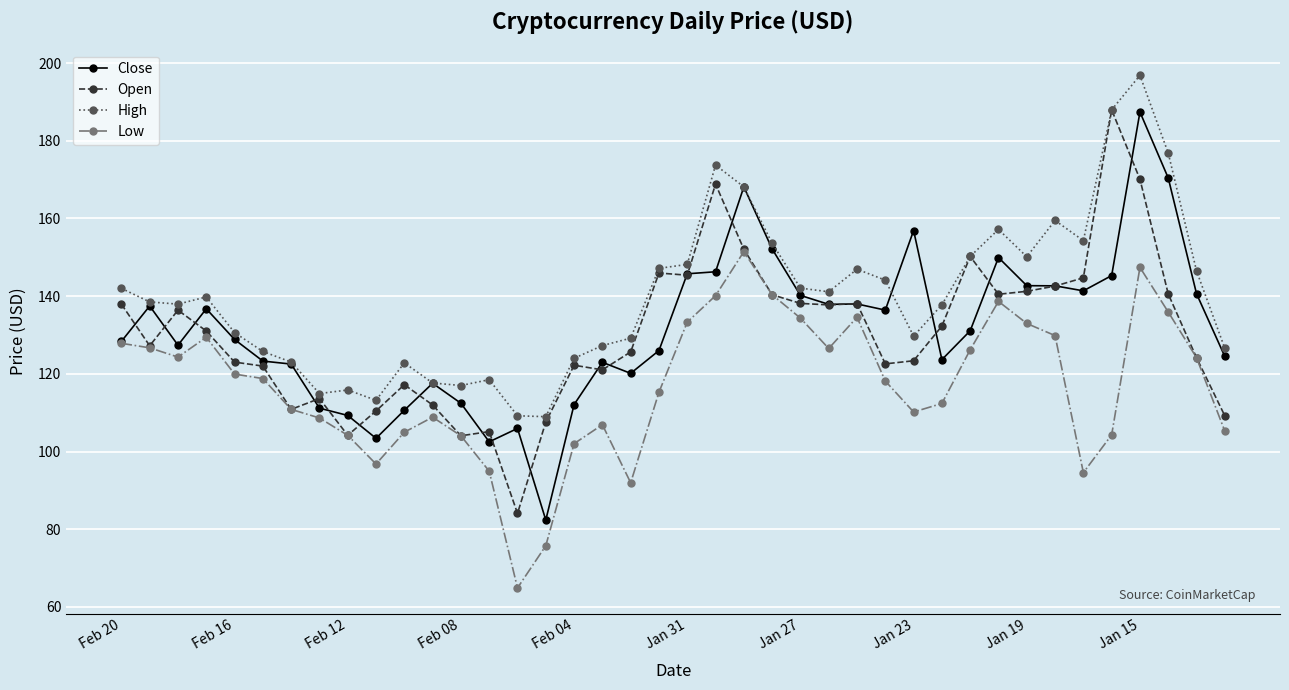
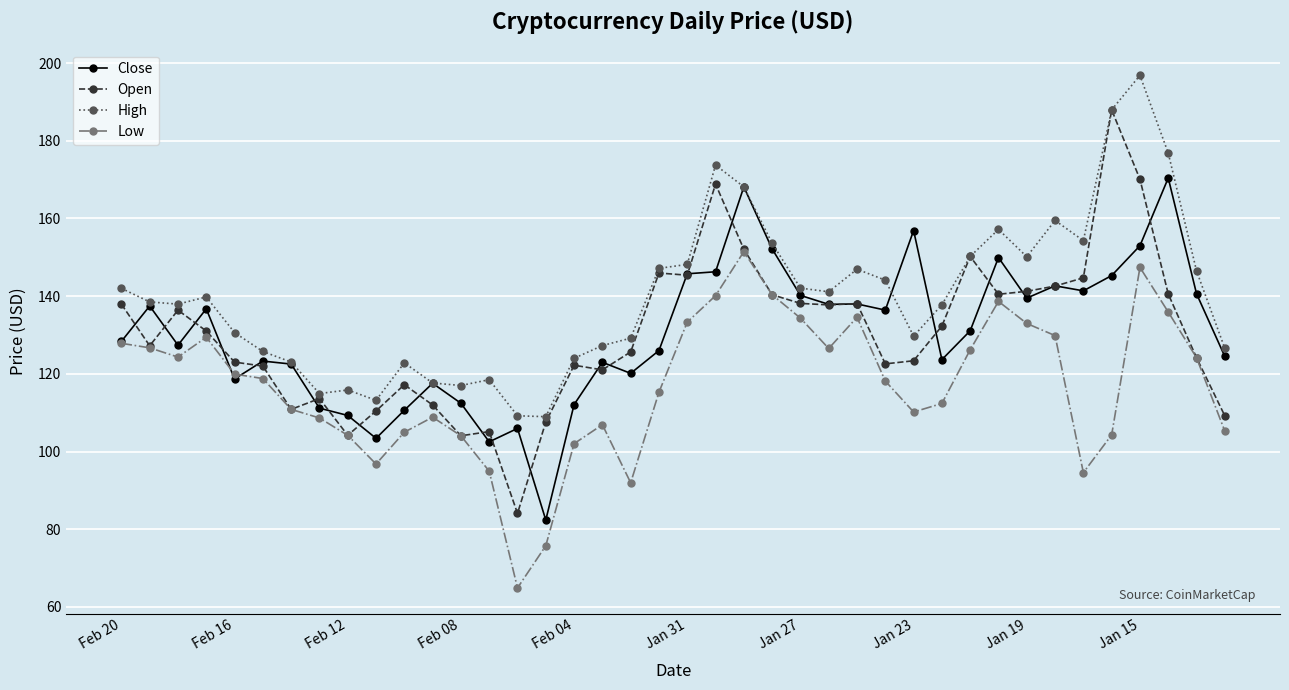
Close, Feb 16: 129 -> 119
Close, Jan 19: 143 -> 140
Close, Jan 15: 187 -> 153
